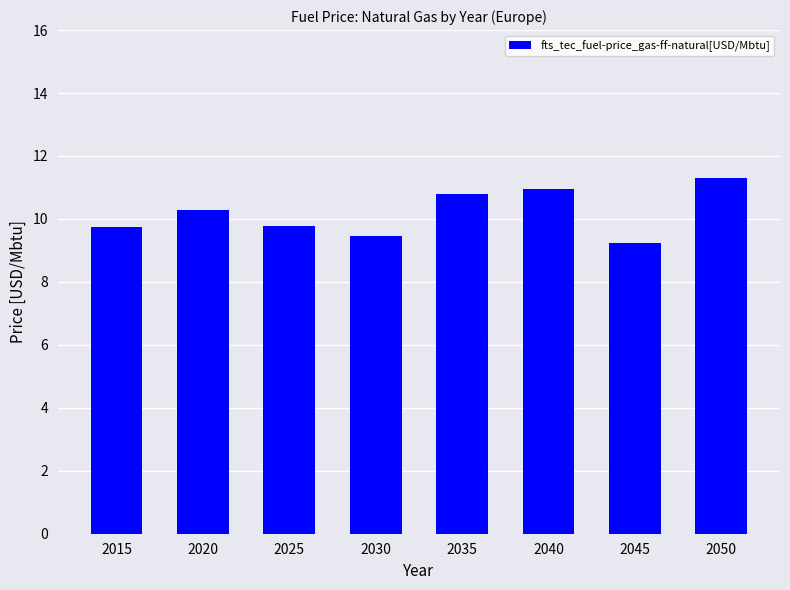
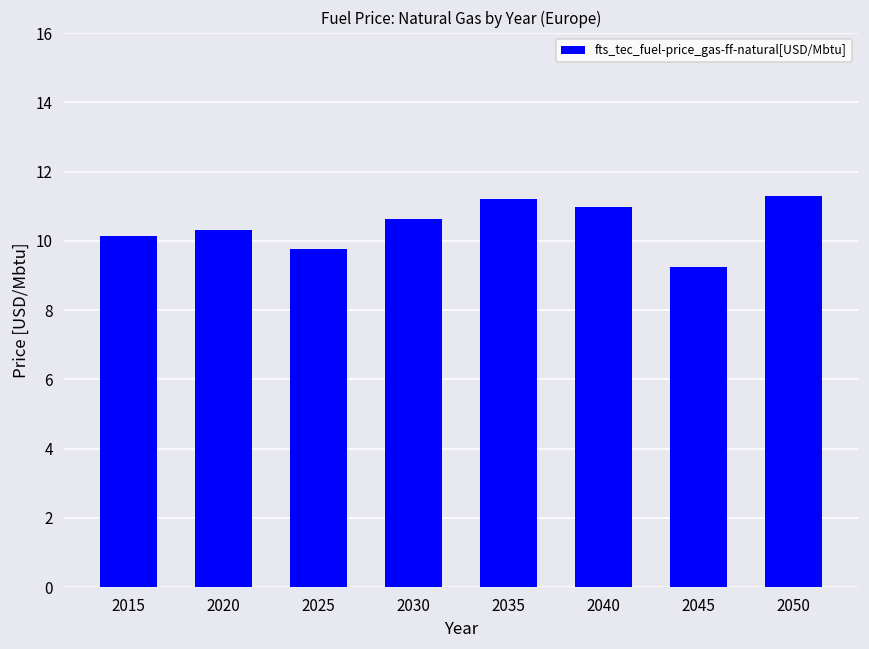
2015: 9.7 -> 10.1
2030: 9.5 -> 10.6
2035: 10.8 -> 11.2
